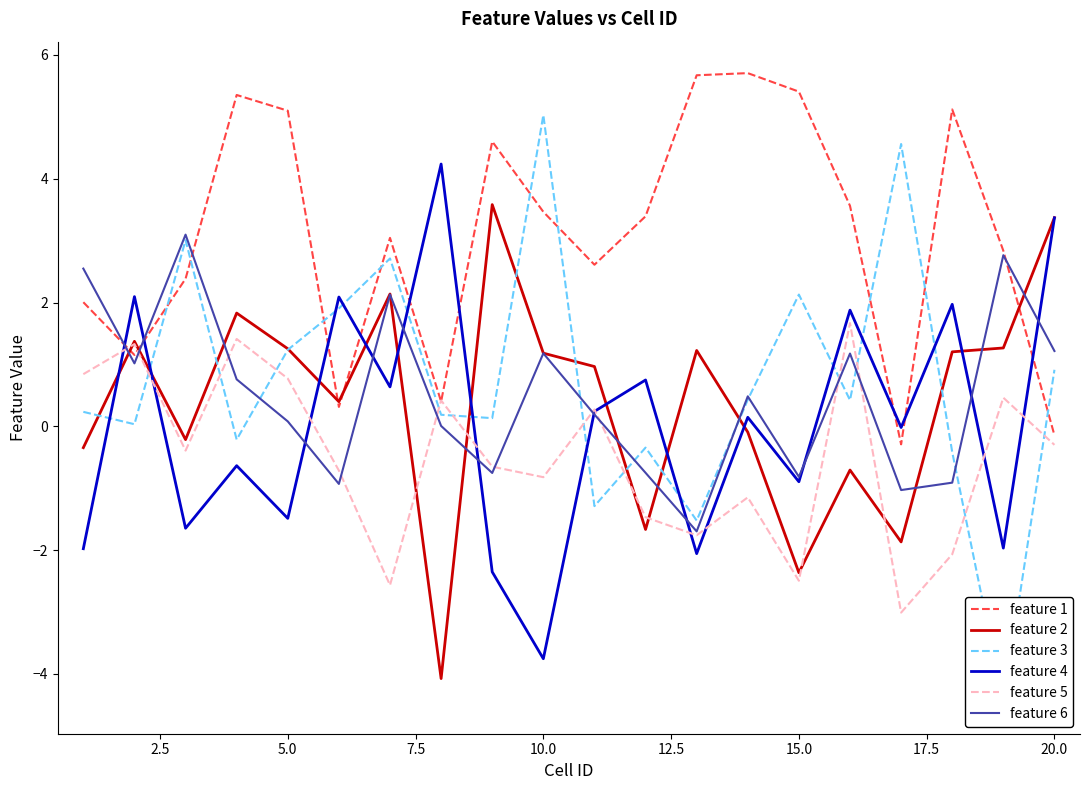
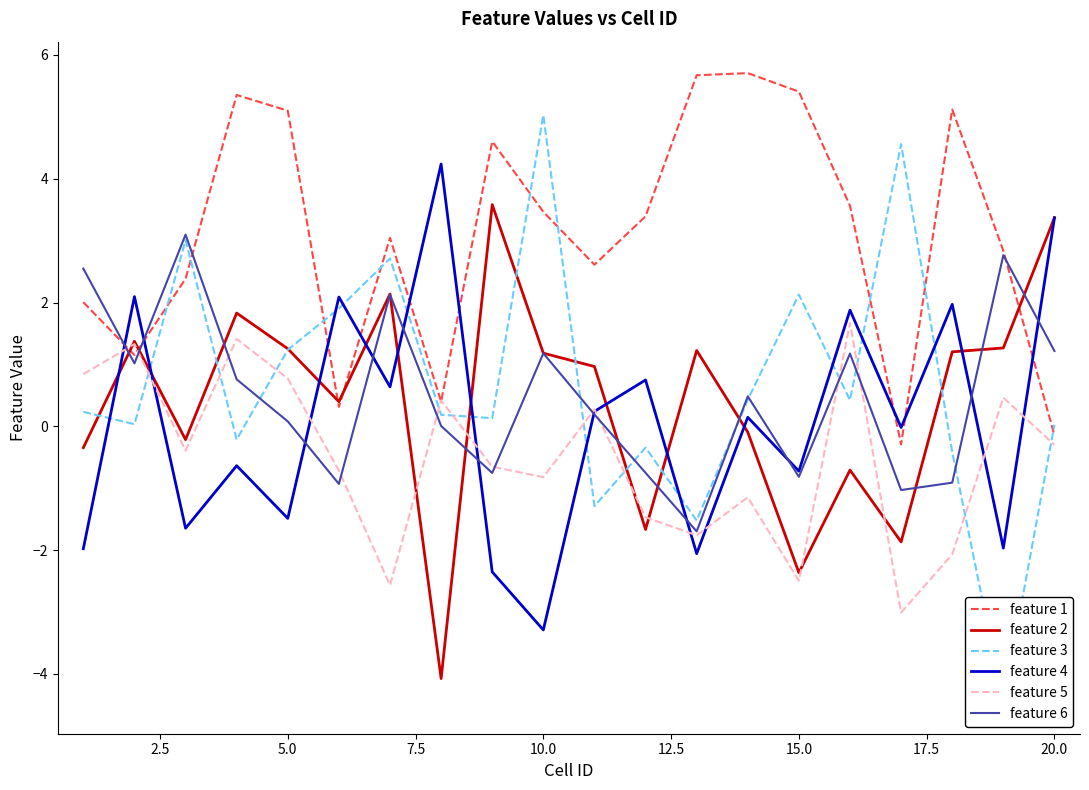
feature 4, 10.0: -3.8 -> -3.3
feature 4, 15.0: -0.9 -> -0.7
feature 3, 20.0: 0.9 -> 0.0
